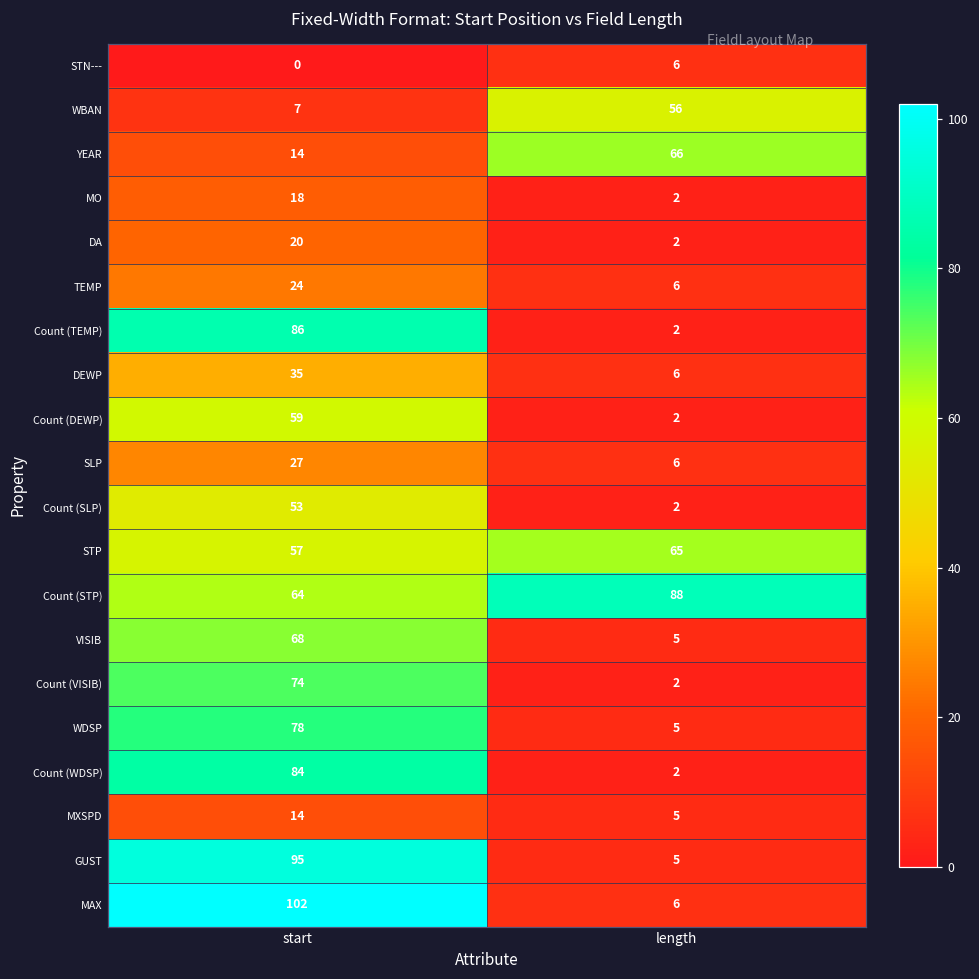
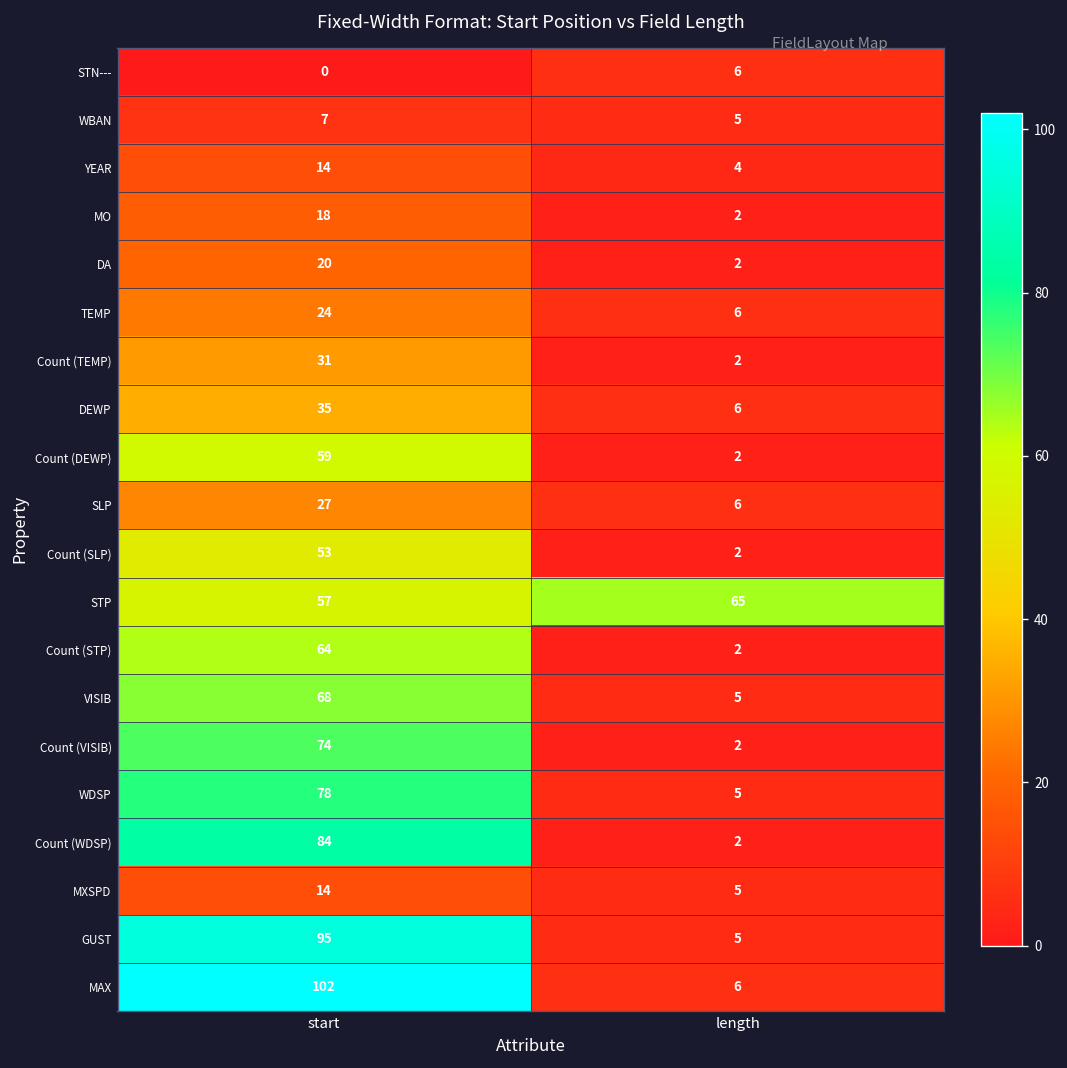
WBAN, length: 56 -> 5
YEAR, length: 66 -> 4
Count (TEMP), start: 86 -> 31
Count (STP), length: 88 -> 2
